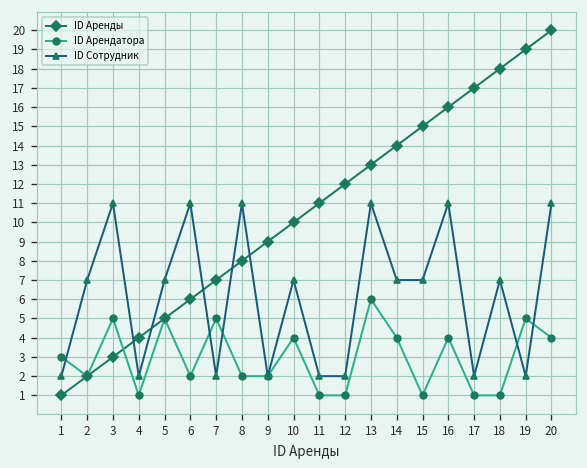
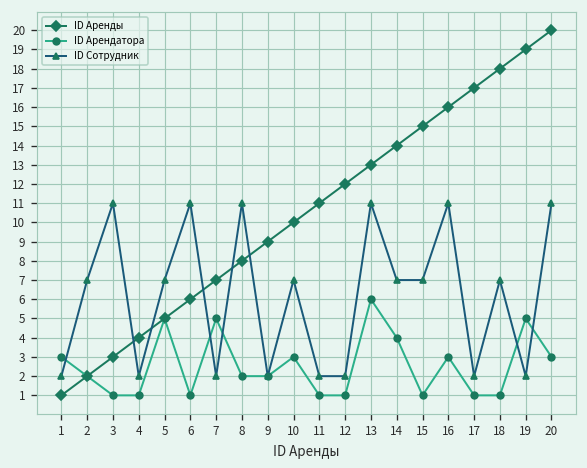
ID Арендатора, 3: 5 -> 1
ID Арендатора, 6: 2 -> 1
ID Арендатора, 10: 4 -> 3
ID Арендатора, 16: 4 -> 3
ID Арендатора, 20: 4 -> 3
